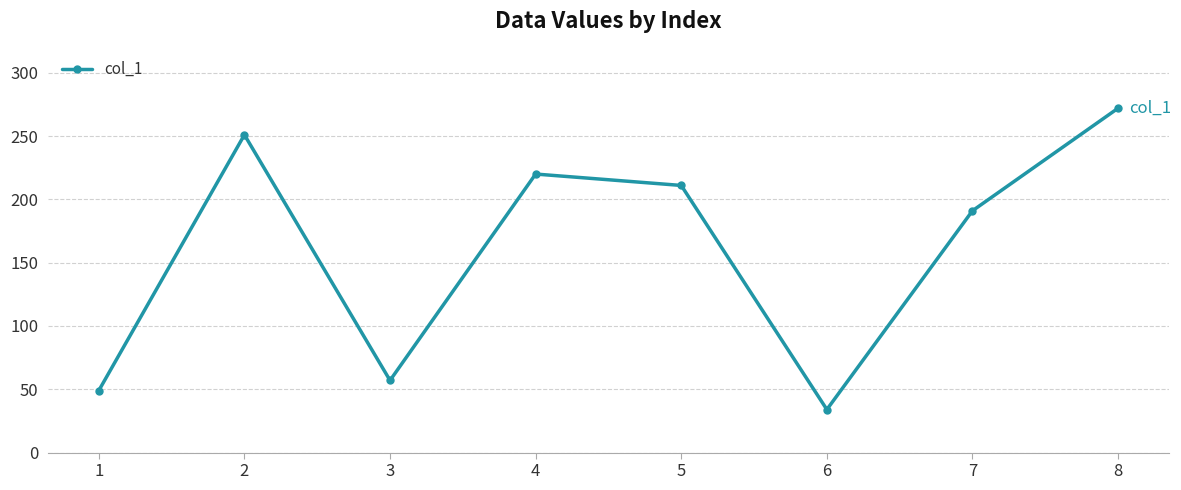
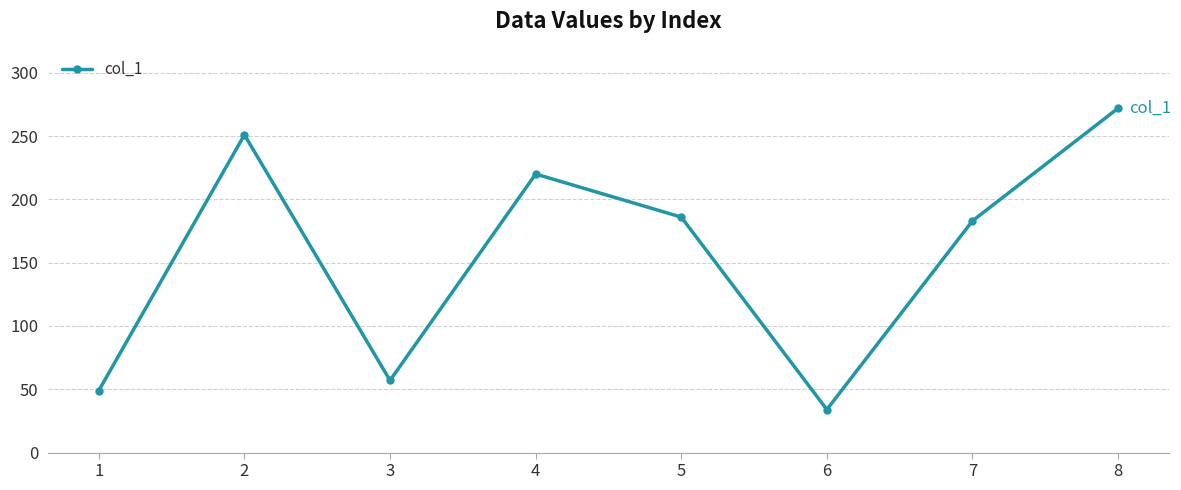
5: 211 -> 186
7: 191 -> 183
